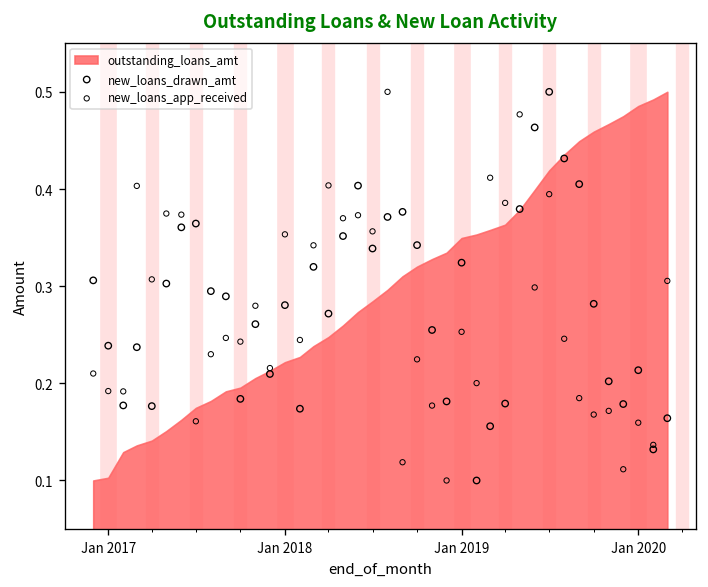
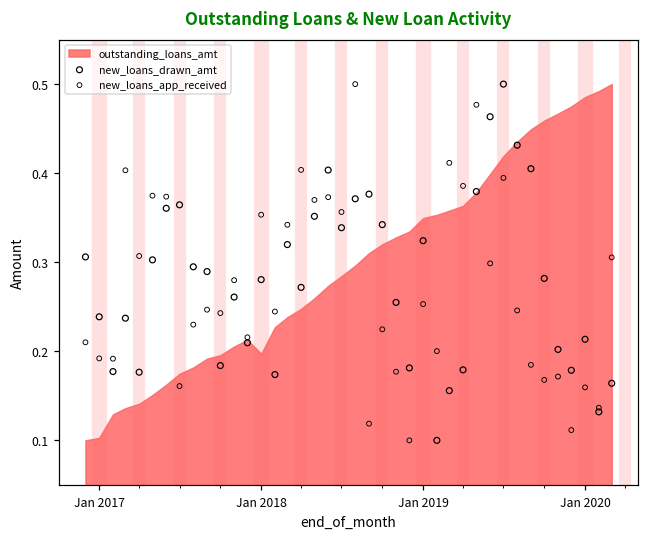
outstanding_loans_amt, Jan 2018: 0.22 -> 0.20
